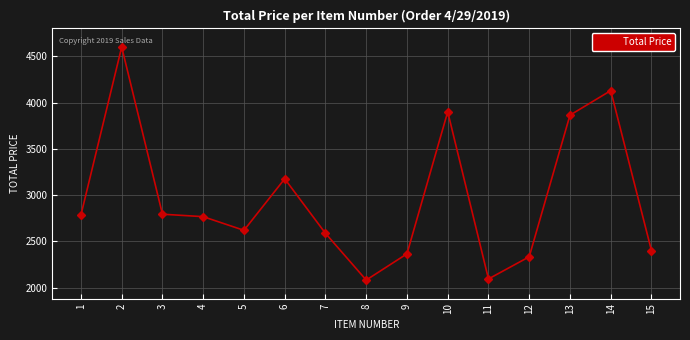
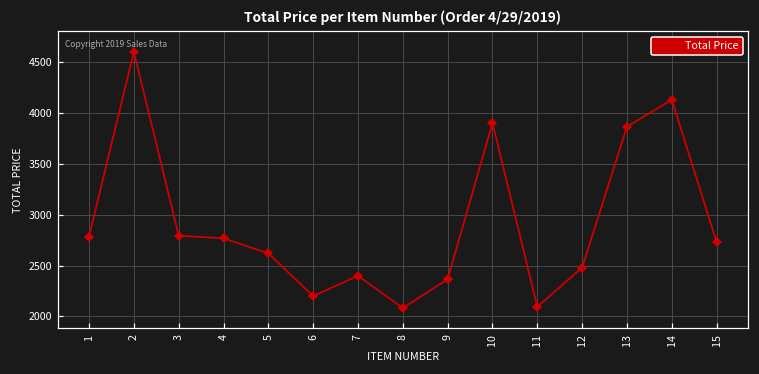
6: 3200 -> 2200
7: 2600 -> 2400
12: 2300 -> 2500
15: 2400 -> 2700
